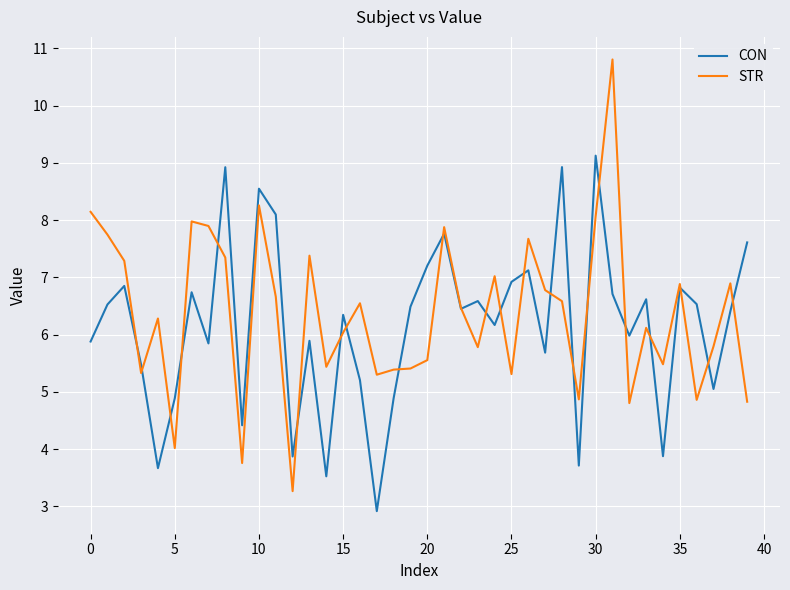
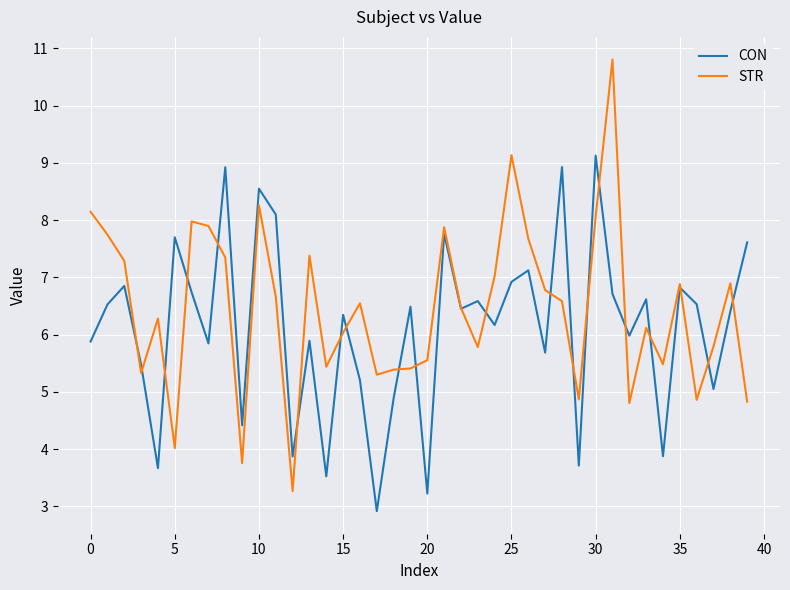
CON, 5: 4.9 -> 7.7
CON, 20: 7.2 -> 3.2
STR, 25: 5.3 -> 9.1
